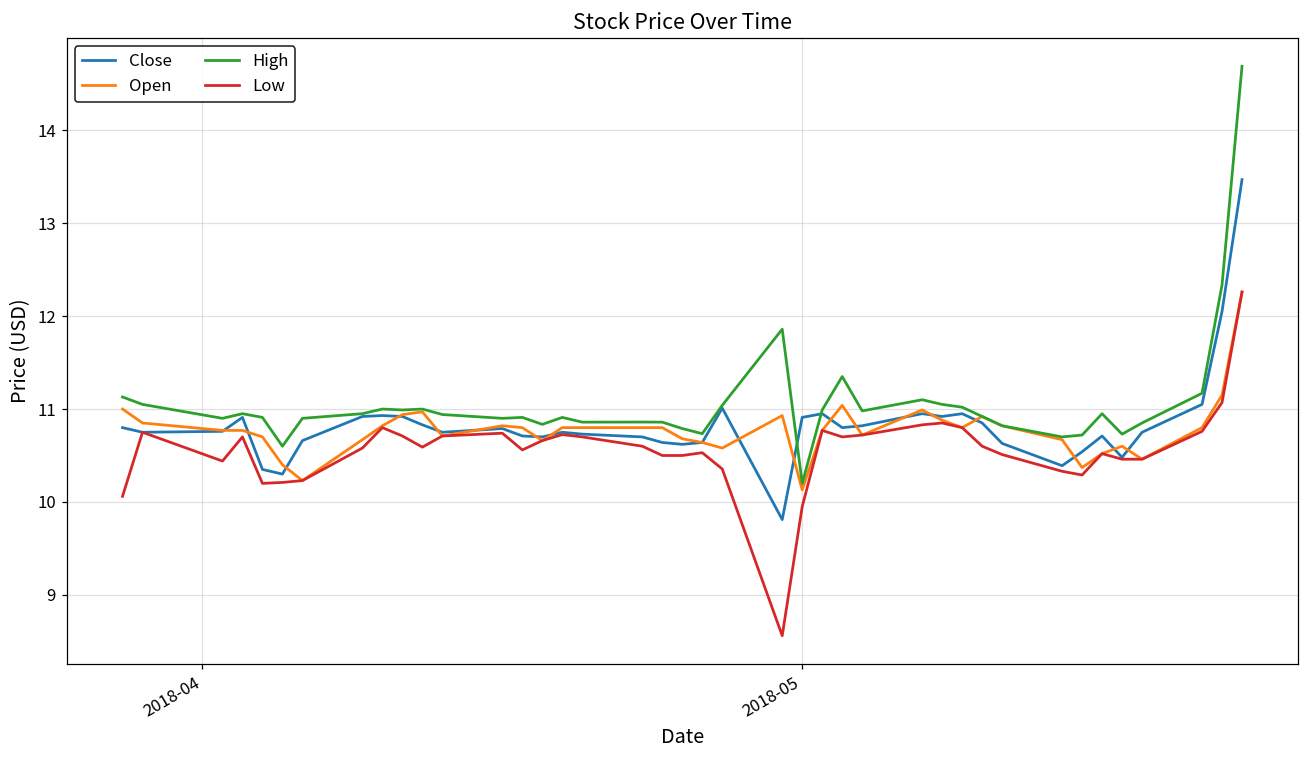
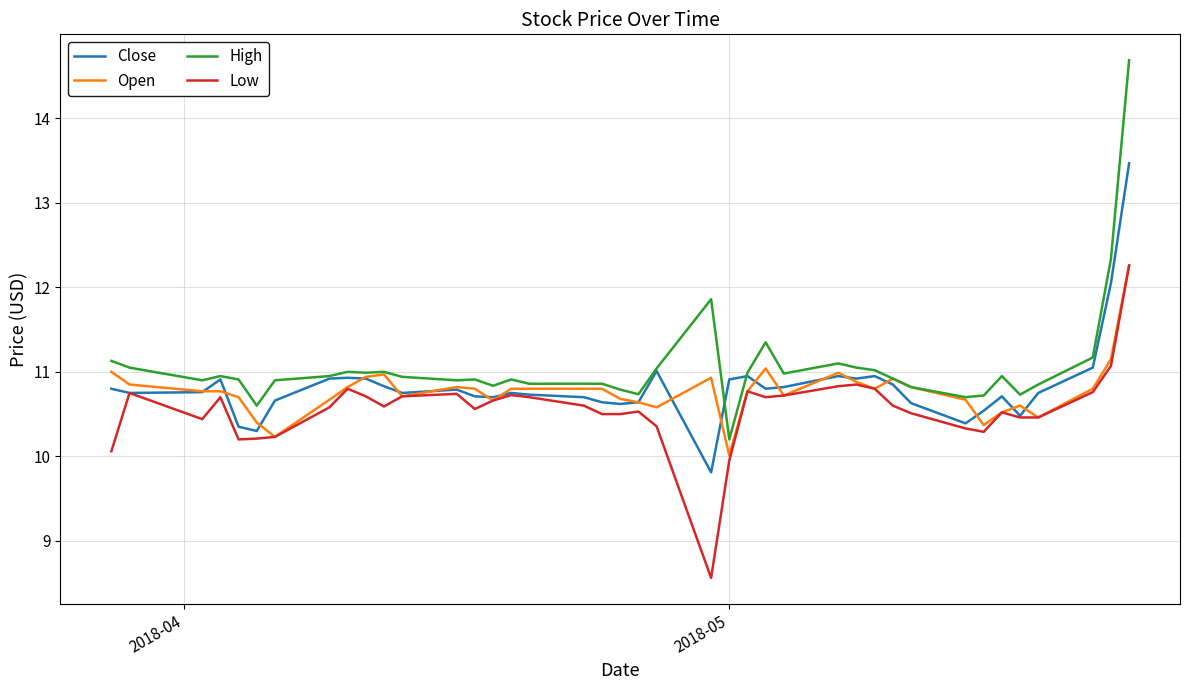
Open, 2018-05: 10.1 -> 10.0
